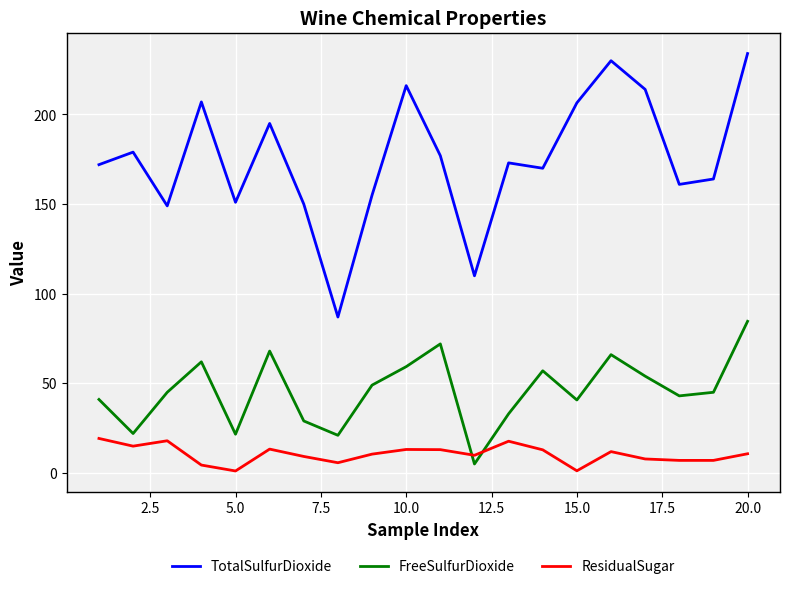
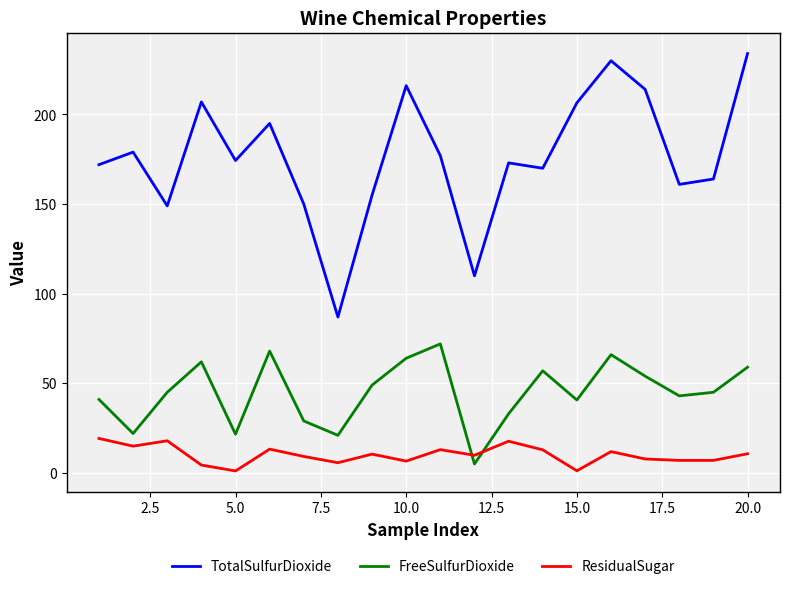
TotalSulfurDioxide, 5.0: 151 -> 174
FreeSulfurDioxide, 10.0: 59 -> 64
ResidualSugar, 10.0: 13 -> 7
FreeSulfurDioxide, 20.0: 85 -> 59
